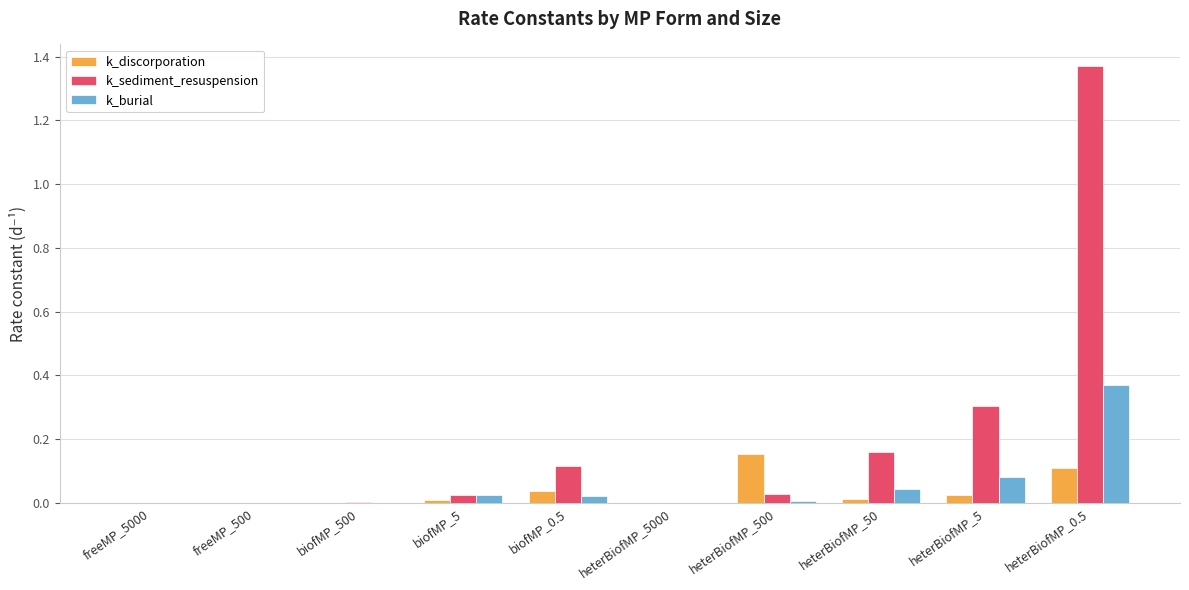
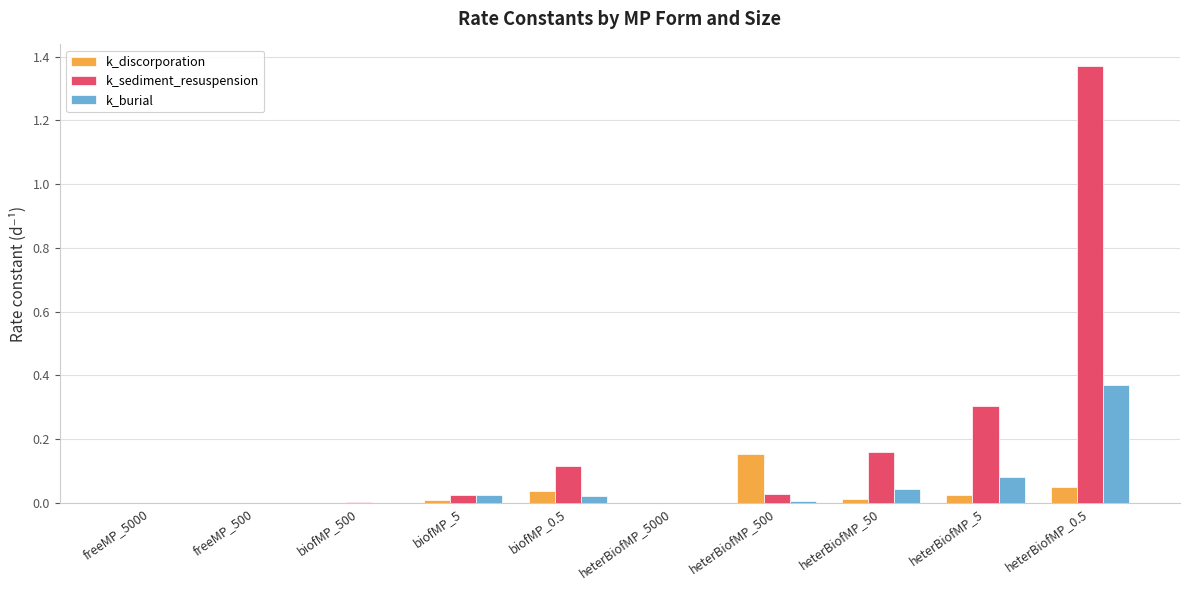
k_discorporation, heterBiofMP_0.5: 0.11 -> 0.05
